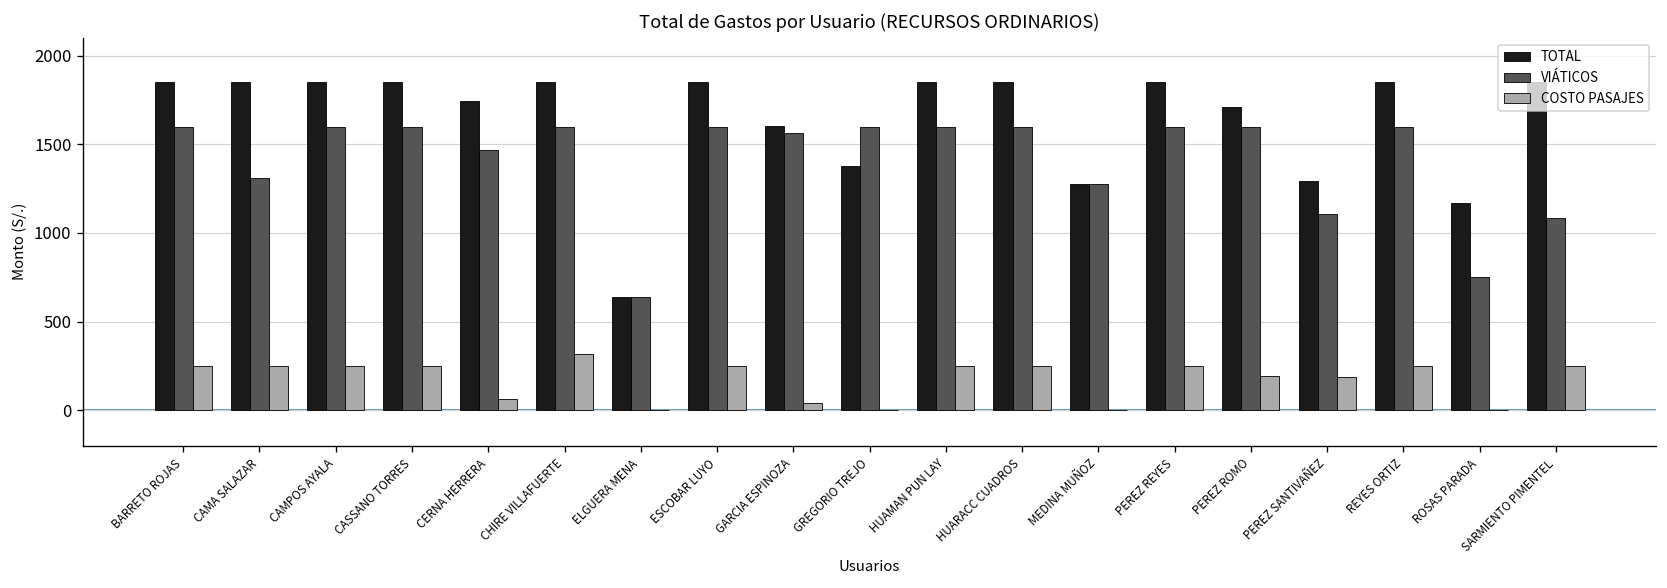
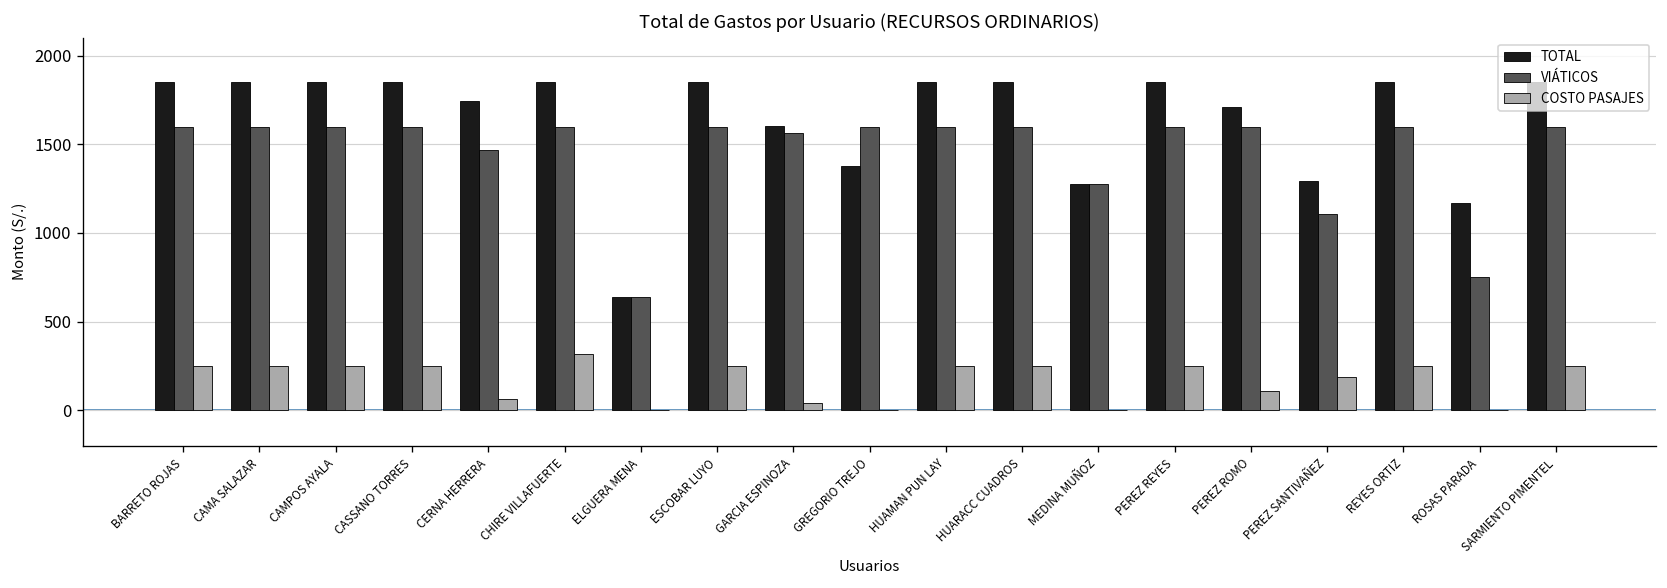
VIÁTICOS, CAMA SALAZAR: 1310 -> 1600
COSTO PASAJES, PEREZ ROMO: 190 -> 110
VIÁTICOS, SARMIENTO PIMENTEL: 1090 -> 1600
